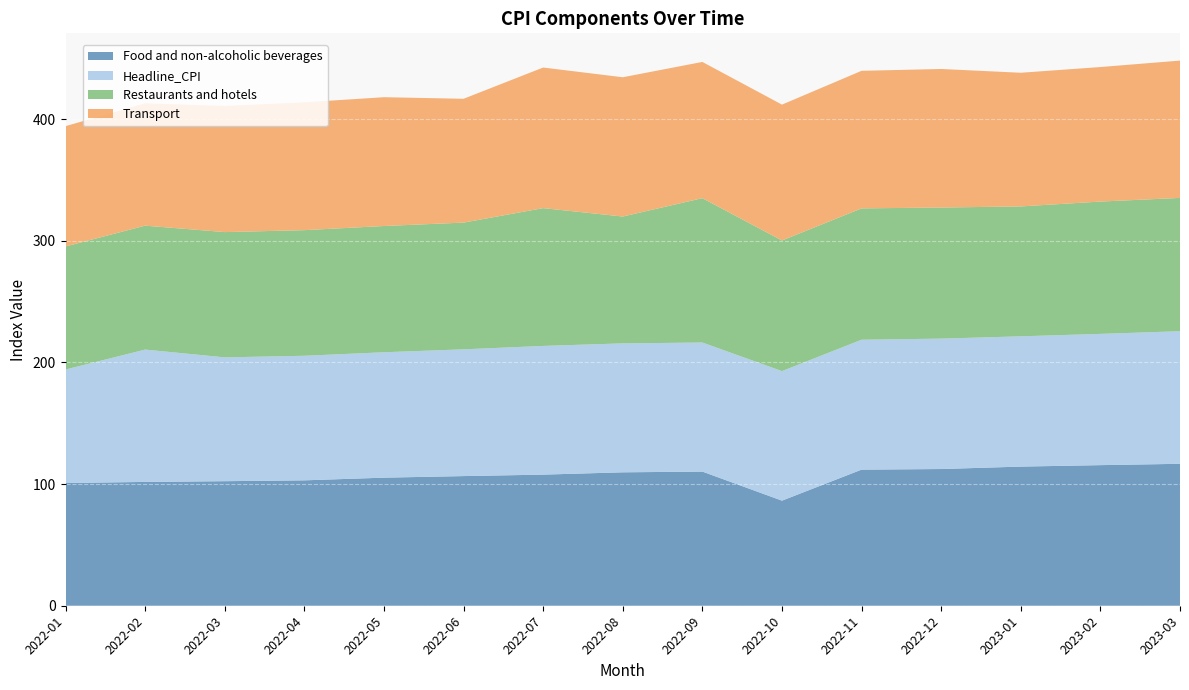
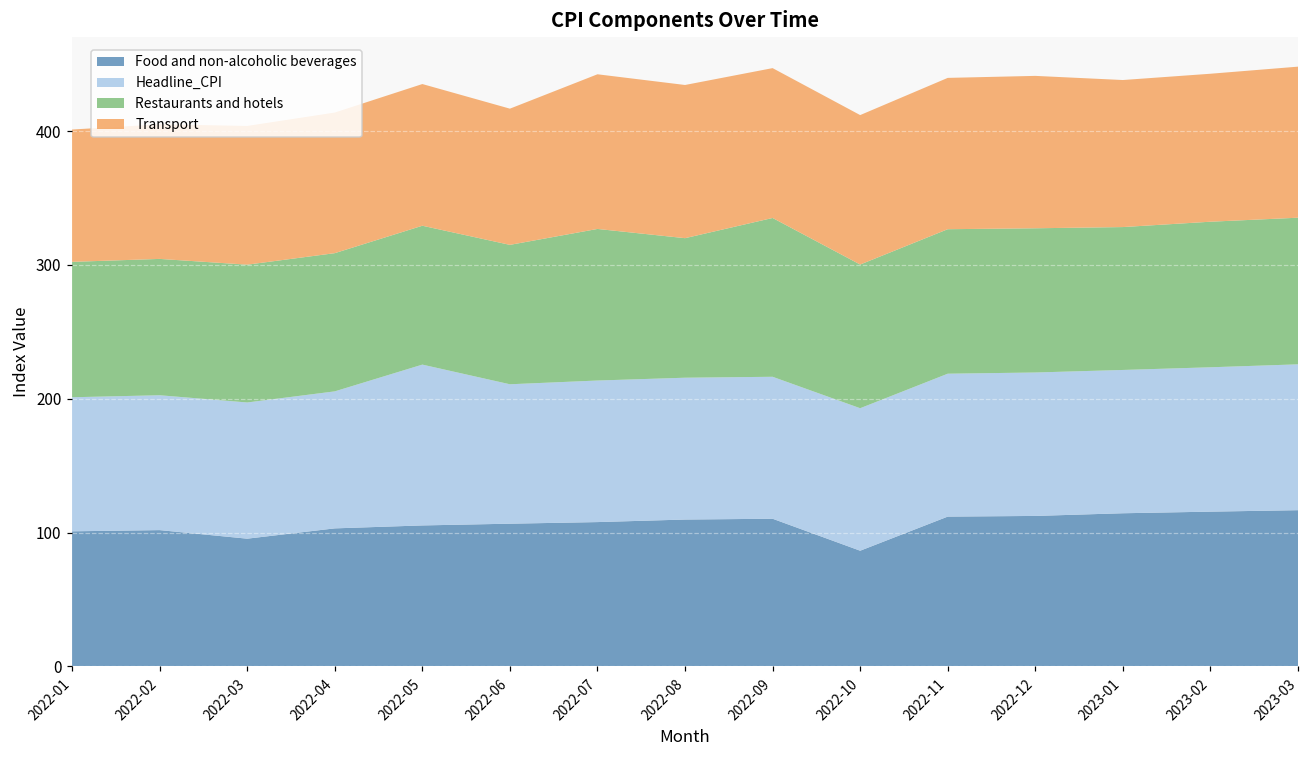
Headline_CPI, 2022-01: 93 -> 100
Headline_CPI, 2022-02: 109 -> 101
Food and non-alcoholic beverages, 2022-03: 102 -> 95
Headline_CPI, 2022-05: 103 -> 120
